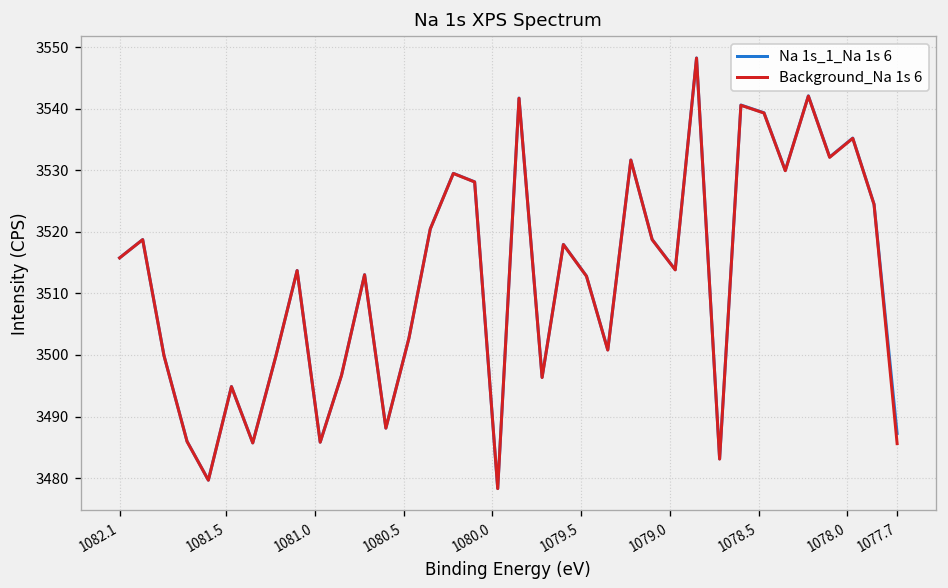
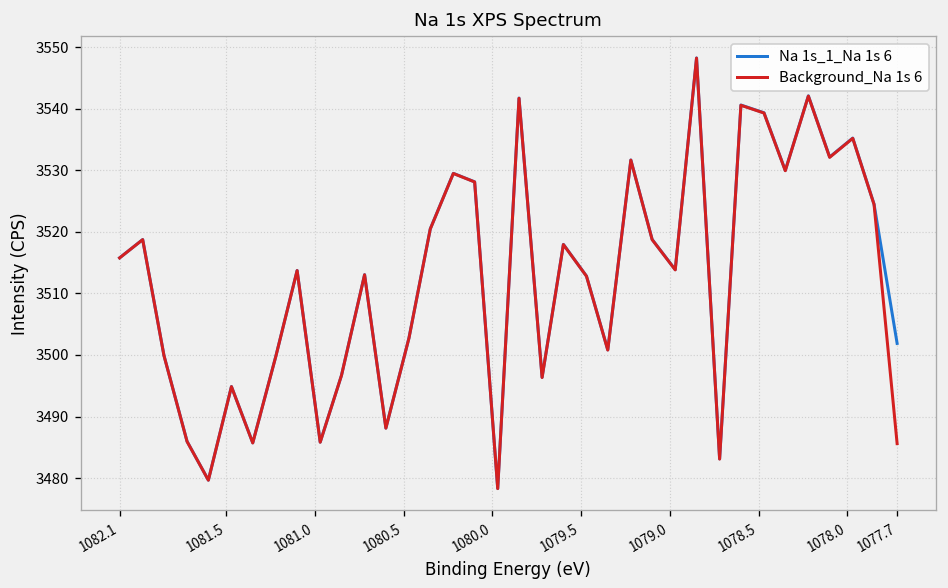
Na 1s_1_Na 1s 6, 1077.7: 3487 -> 3502
